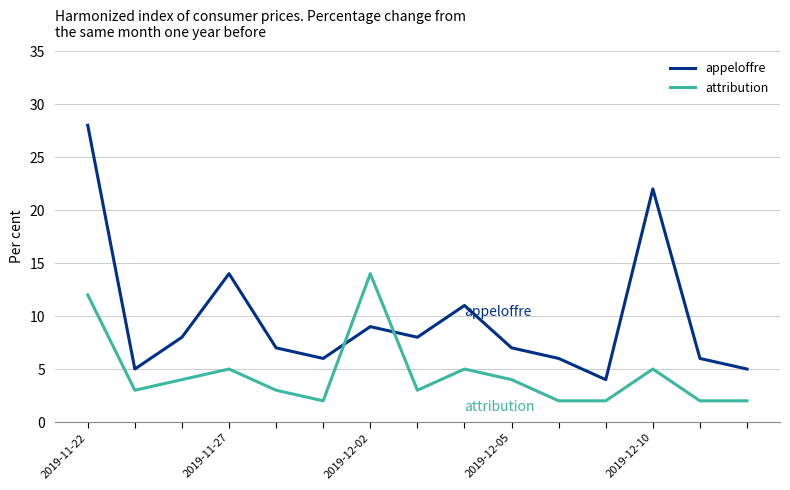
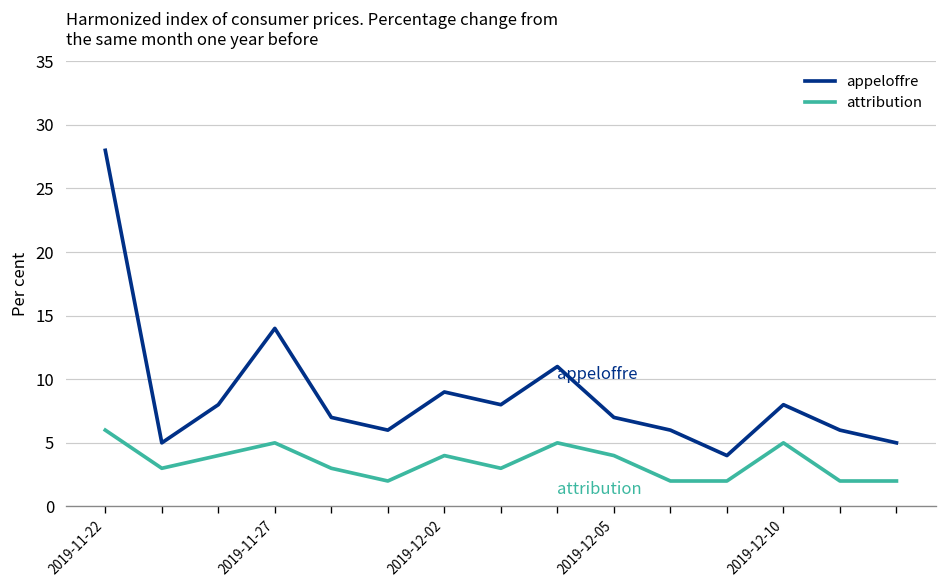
attribution, 2019-11-22: 12 -> 6
attribution, 2019-12-02: 14 -> 4
appeloffre, 2019-12-10: 22 -> 8
